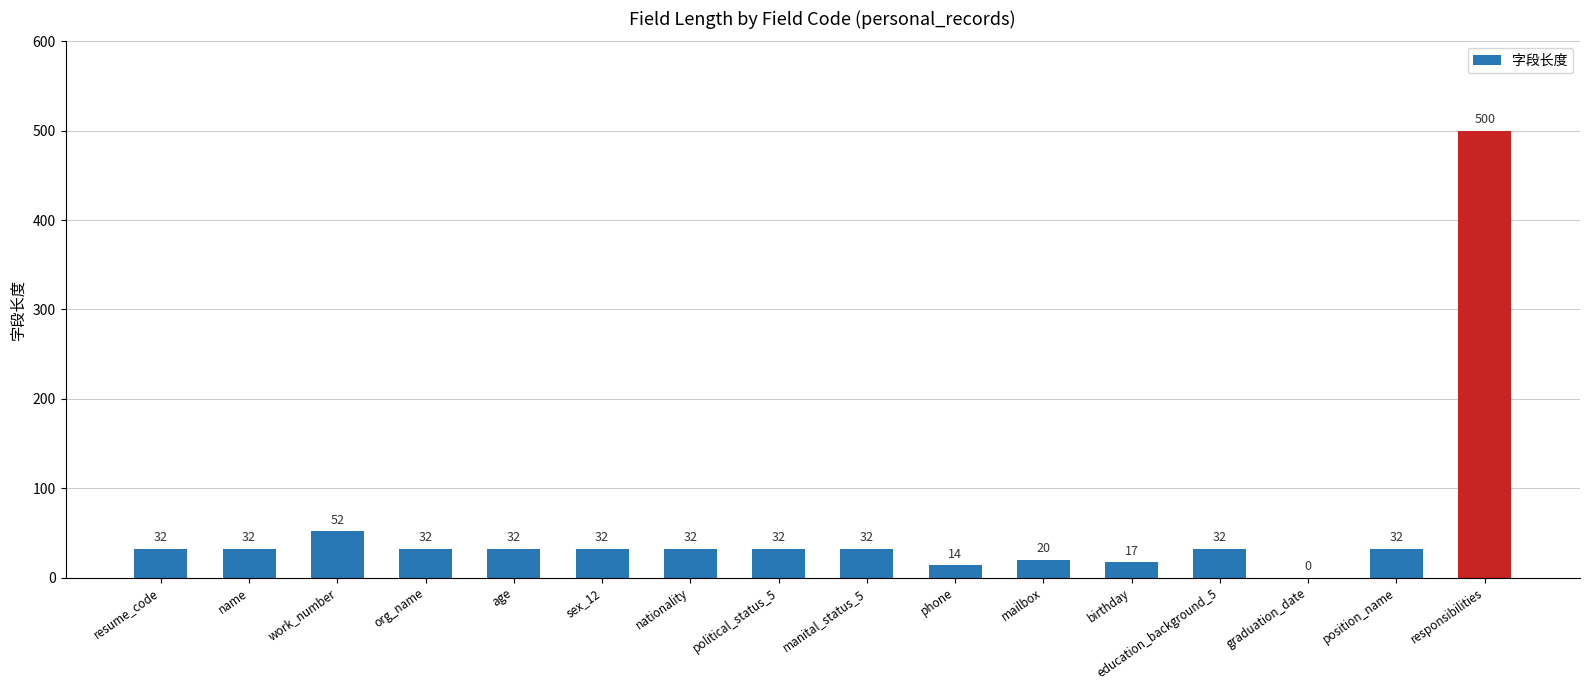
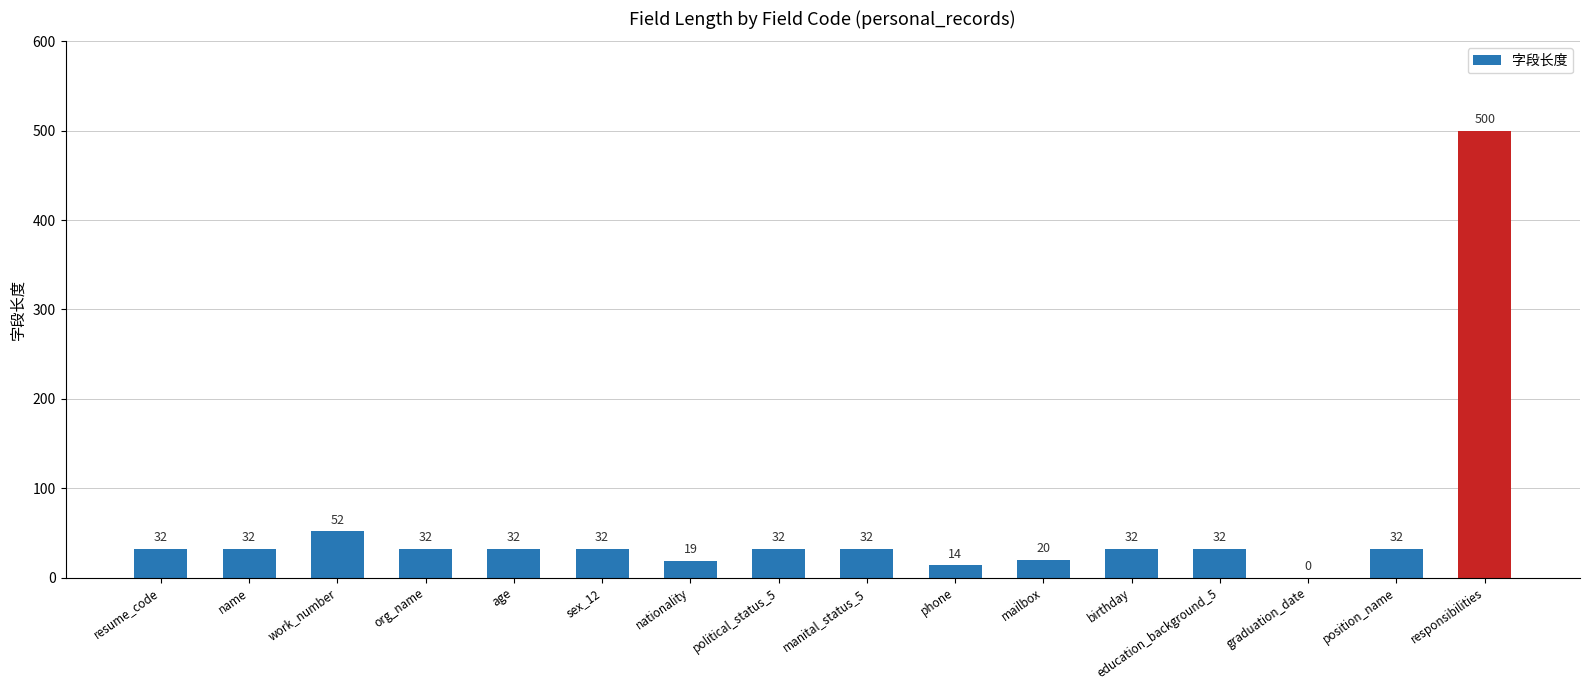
nationality: 32 -> 19
birthday: 17 -> 32
